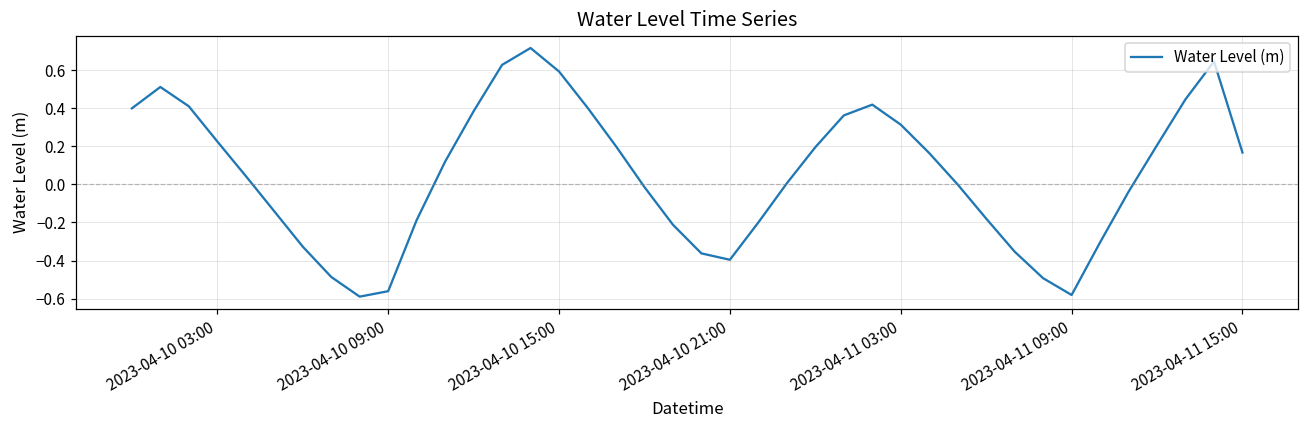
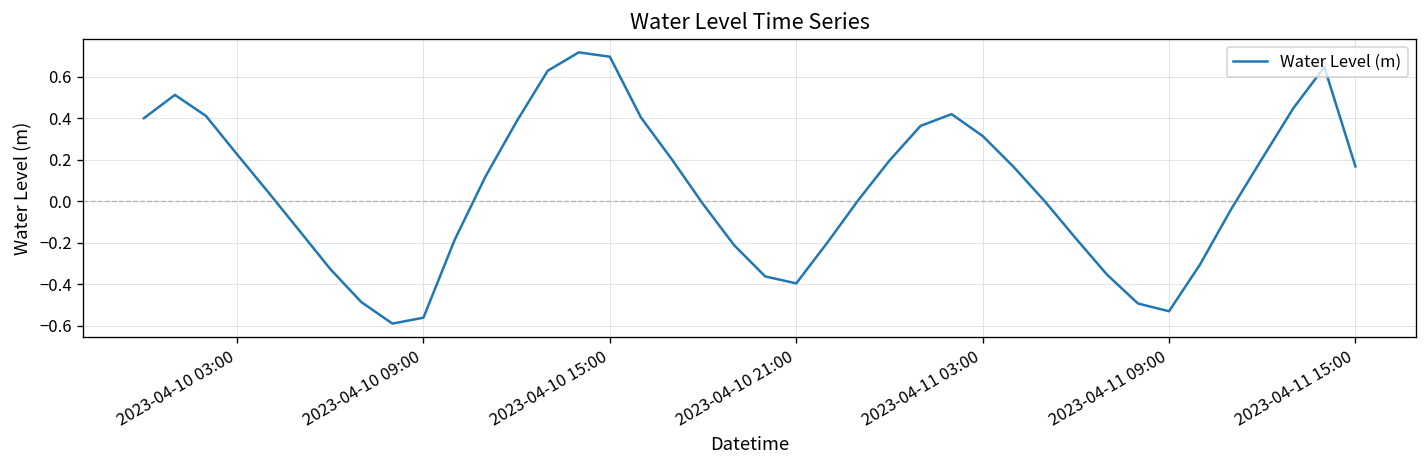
2023-04-10 15:00: 0.59 -> 0.70
2023-04-11 09:00: -0.58 -> -0.53
